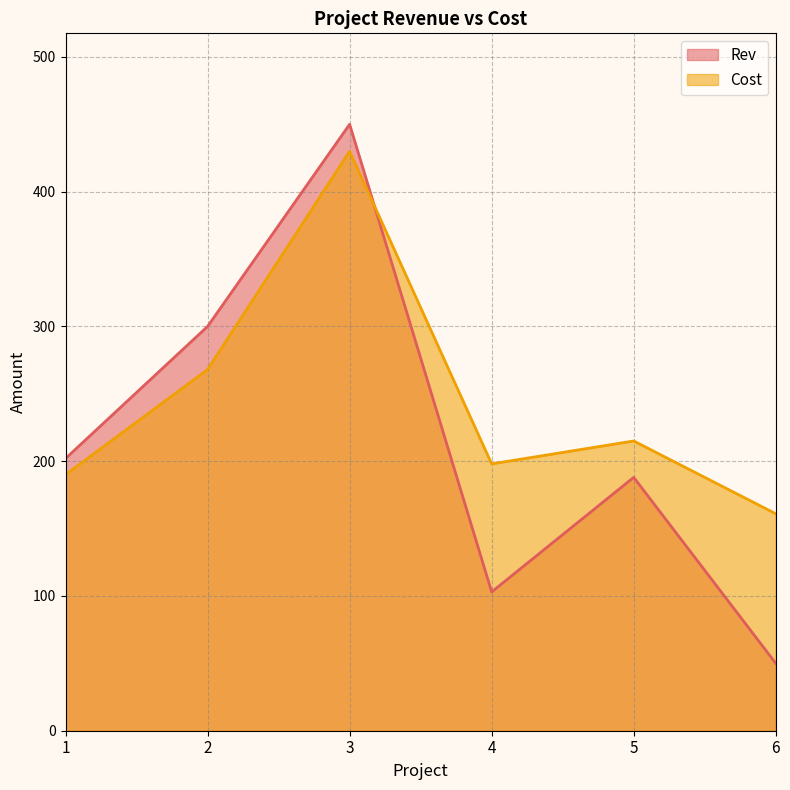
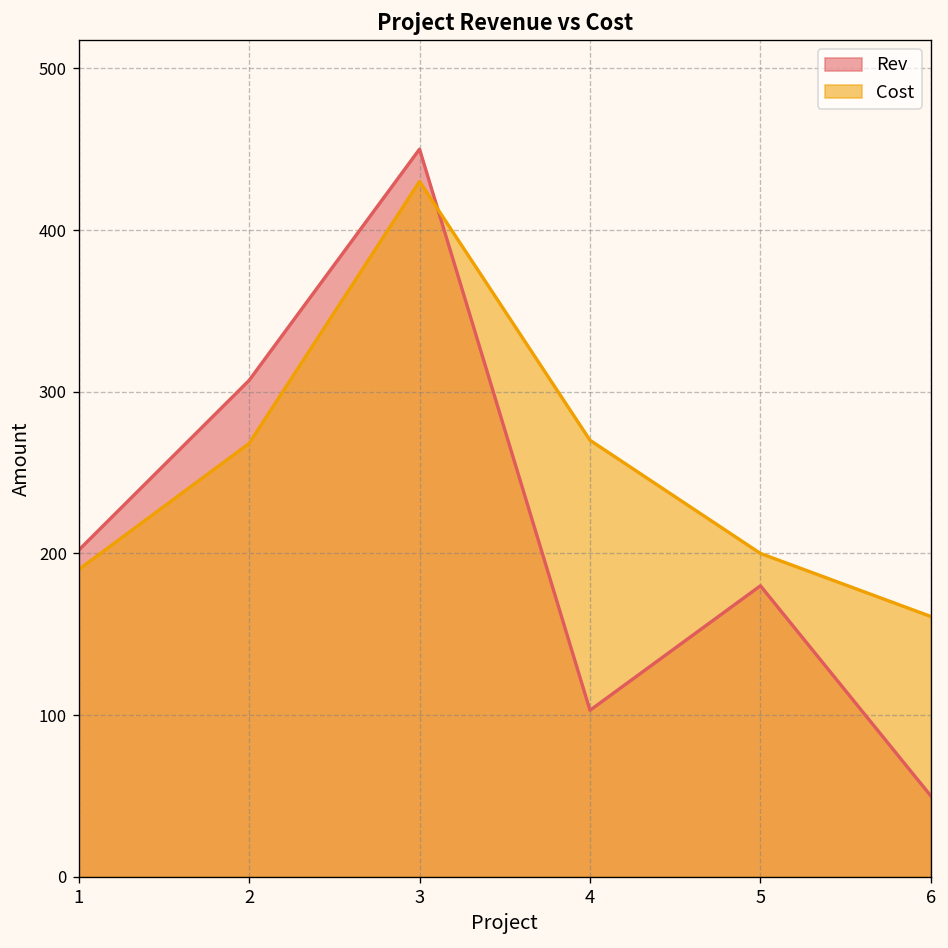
Rev, 2: 300 -> 307
Cost, 4: 198 -> 270
Rev, 5: 188 -> 180
Cost, 5: 215 -> 200
